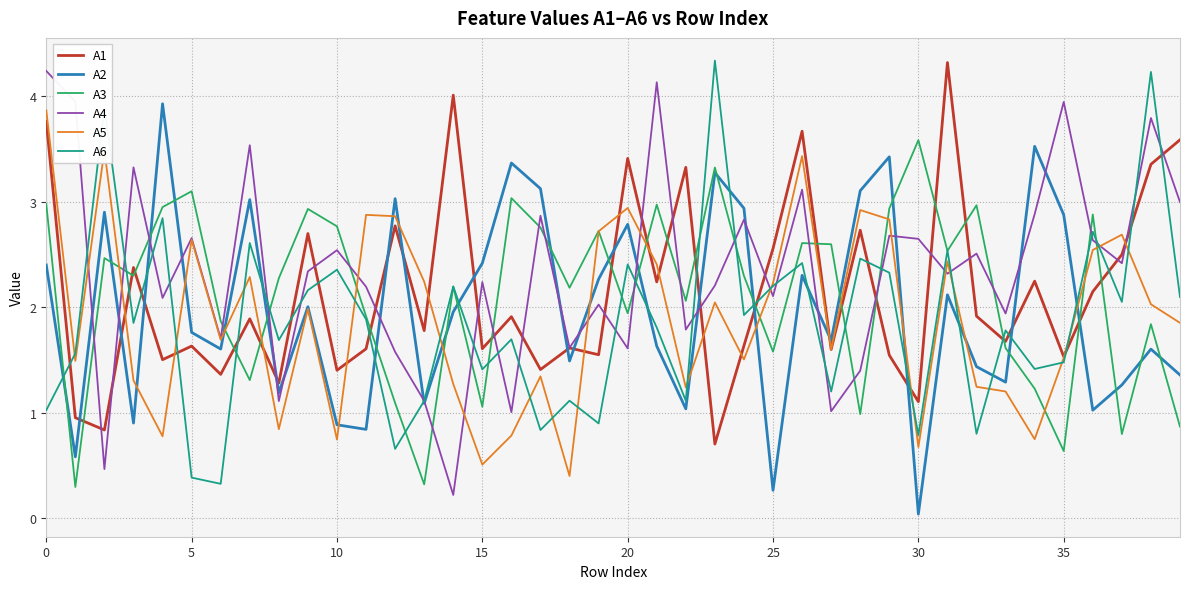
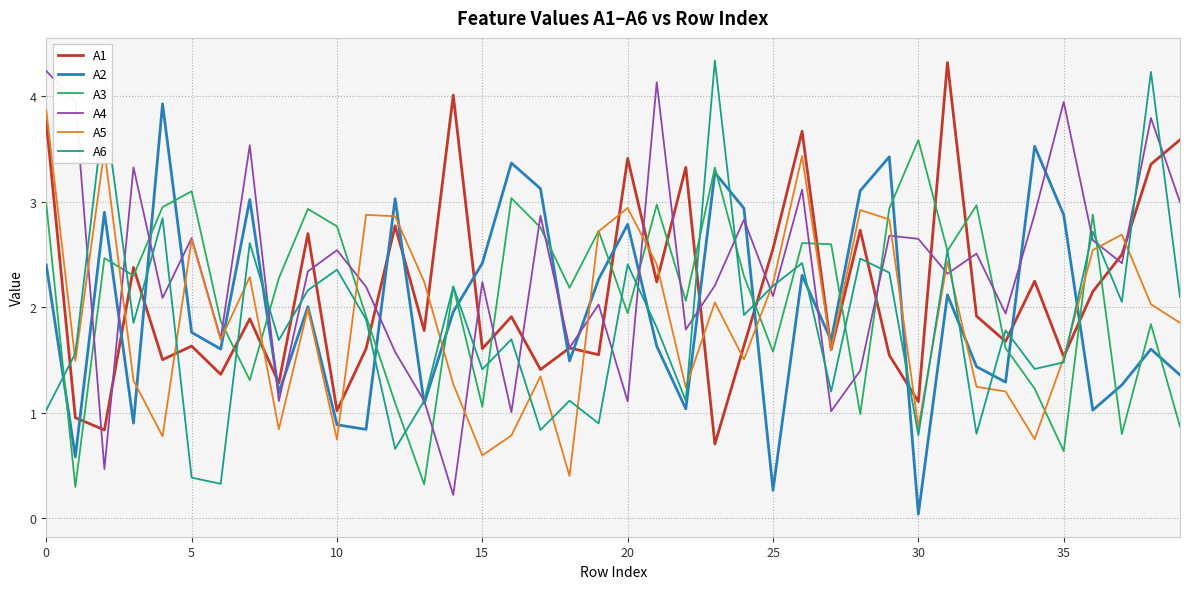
A1, 10: 1.40 -> 1.02
A5, 15: 0.51 -> 0.59
A4, 20: 1.61 -> 1.11
A5, 30: 0.67 -> 0.86
